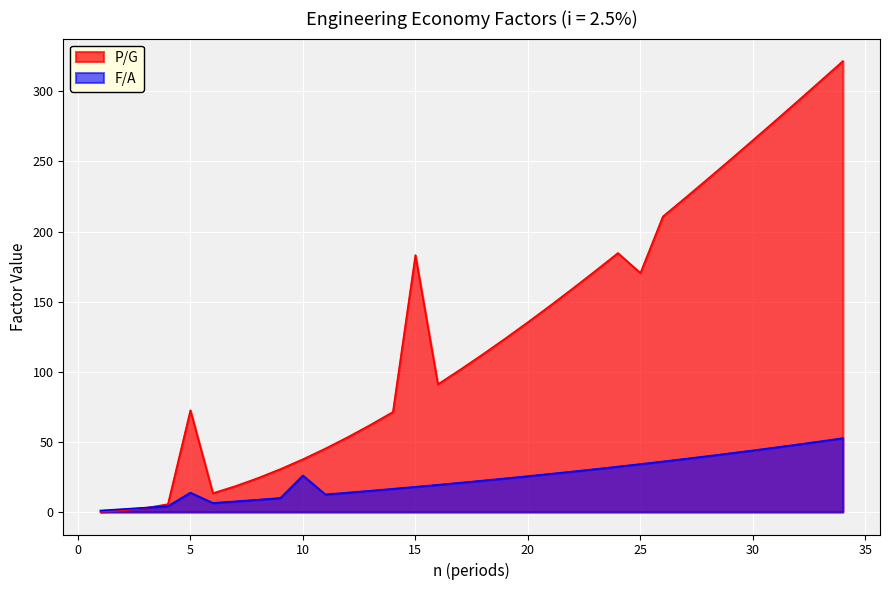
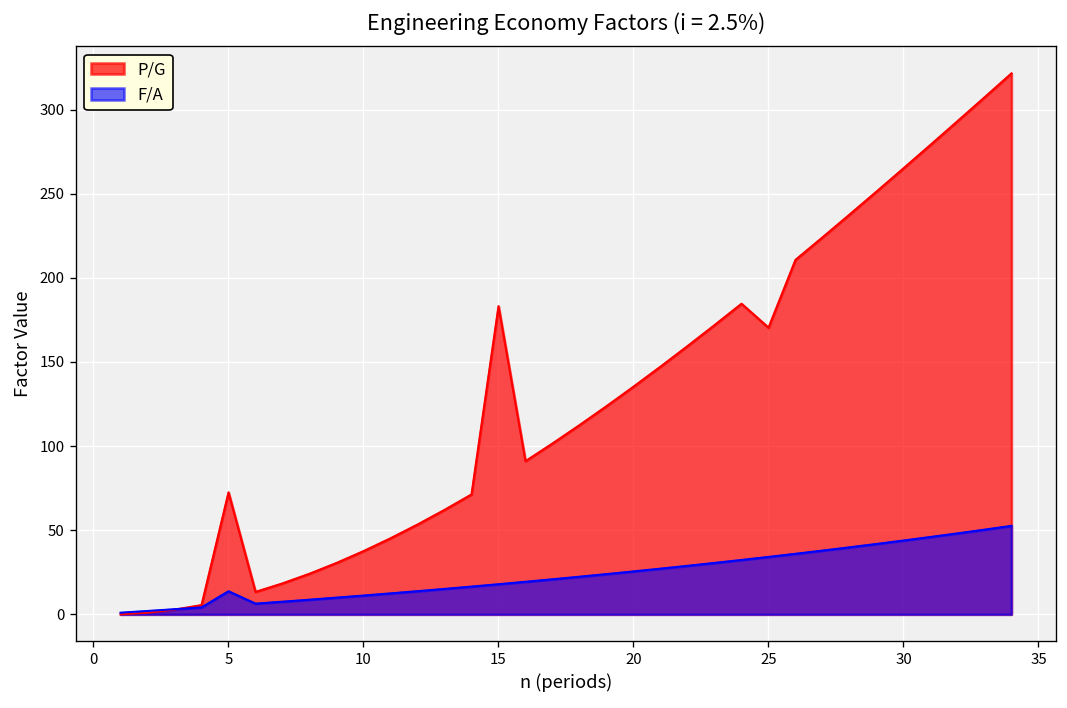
F/A, 10: 26 -> 11
